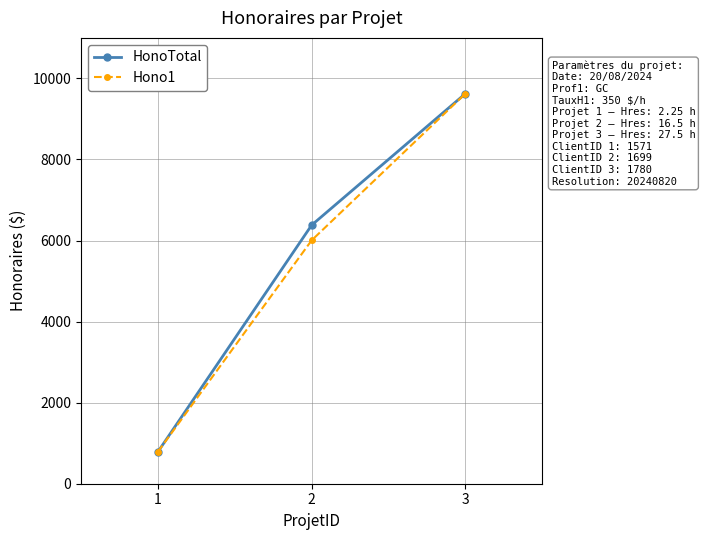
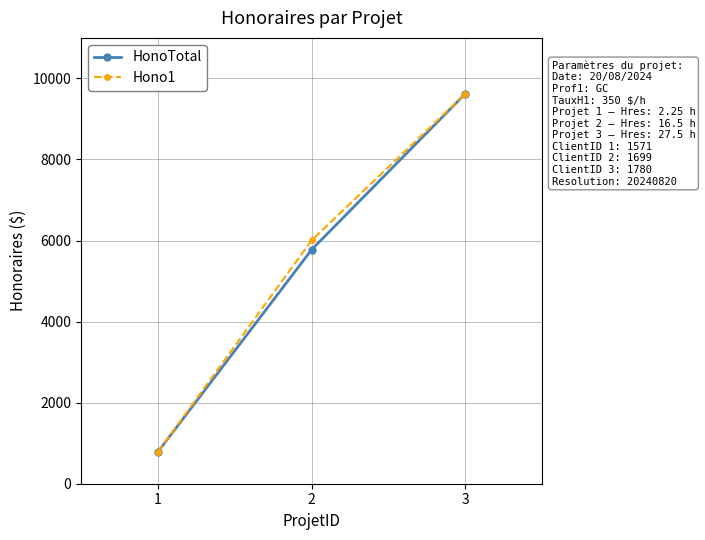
HonoTotal, 2: 6400 -> 5800
